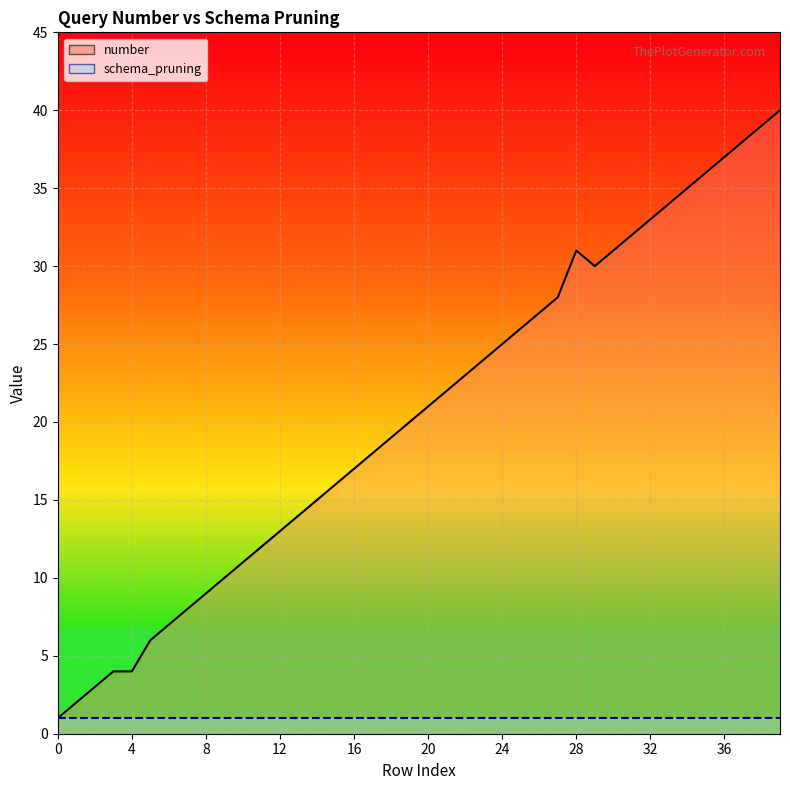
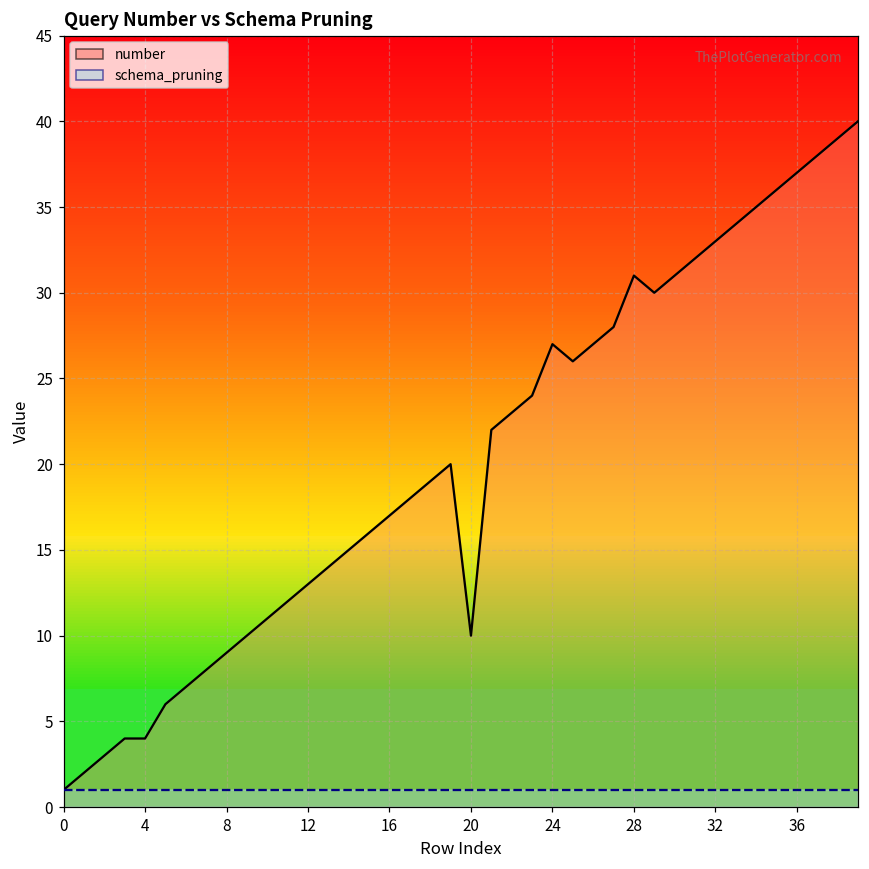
number, 20: 21 -> 10
number, 24: 25 -> 27
